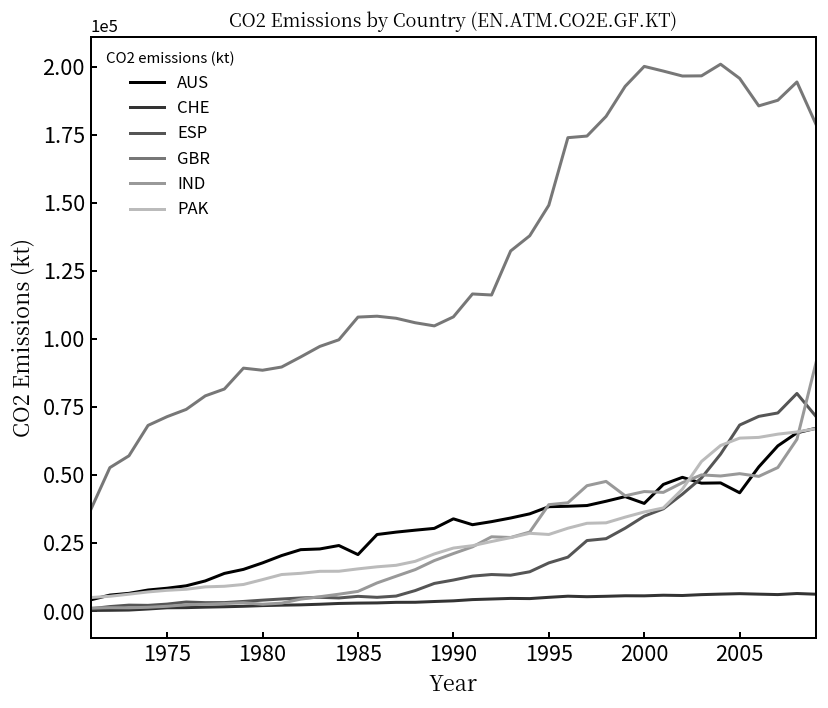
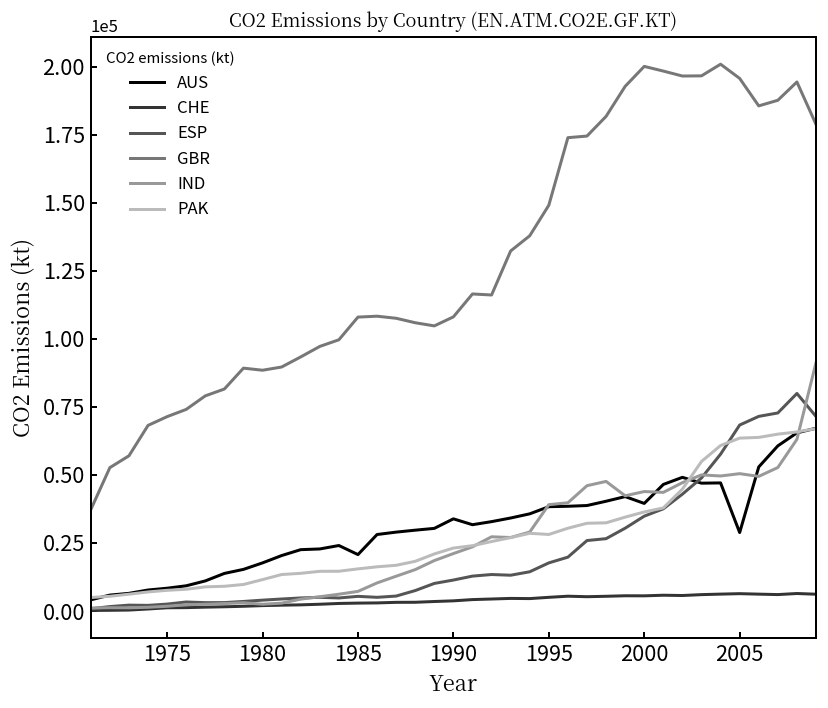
AUS, 2005: 43000 -> 29000
